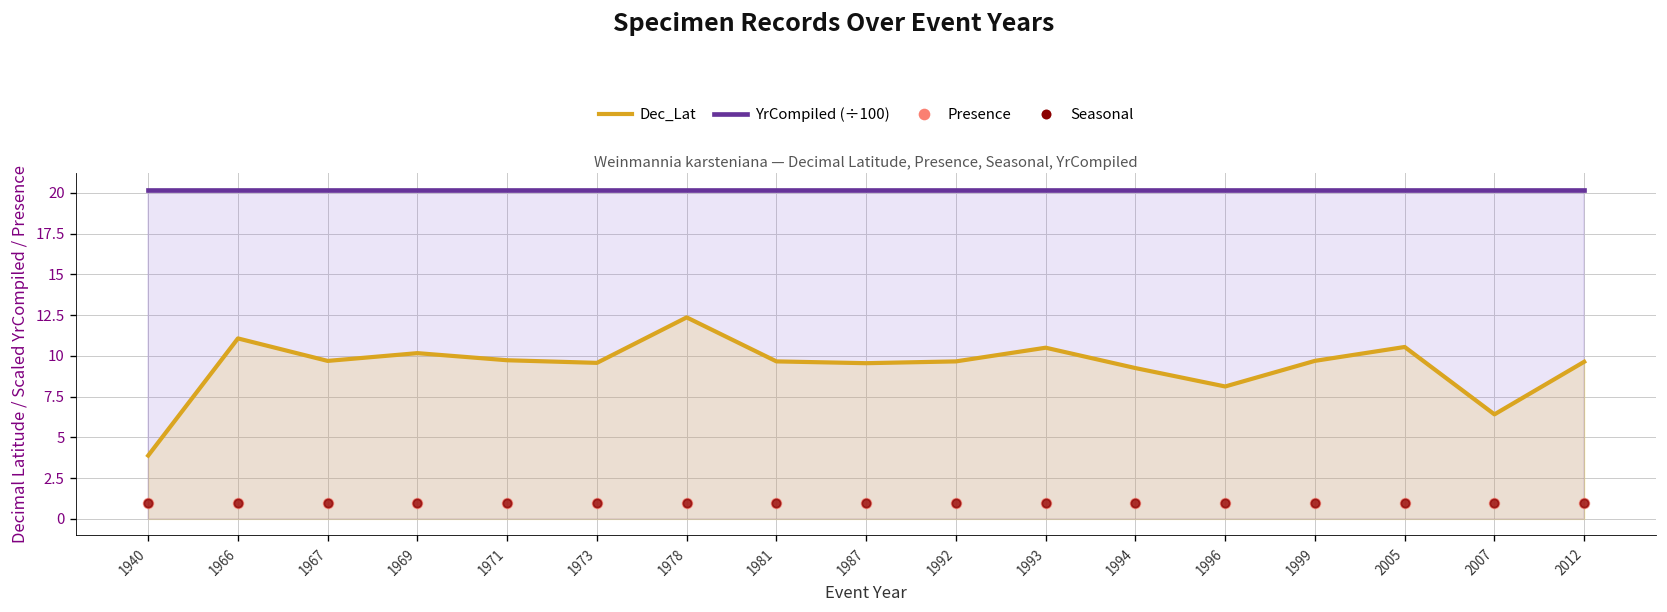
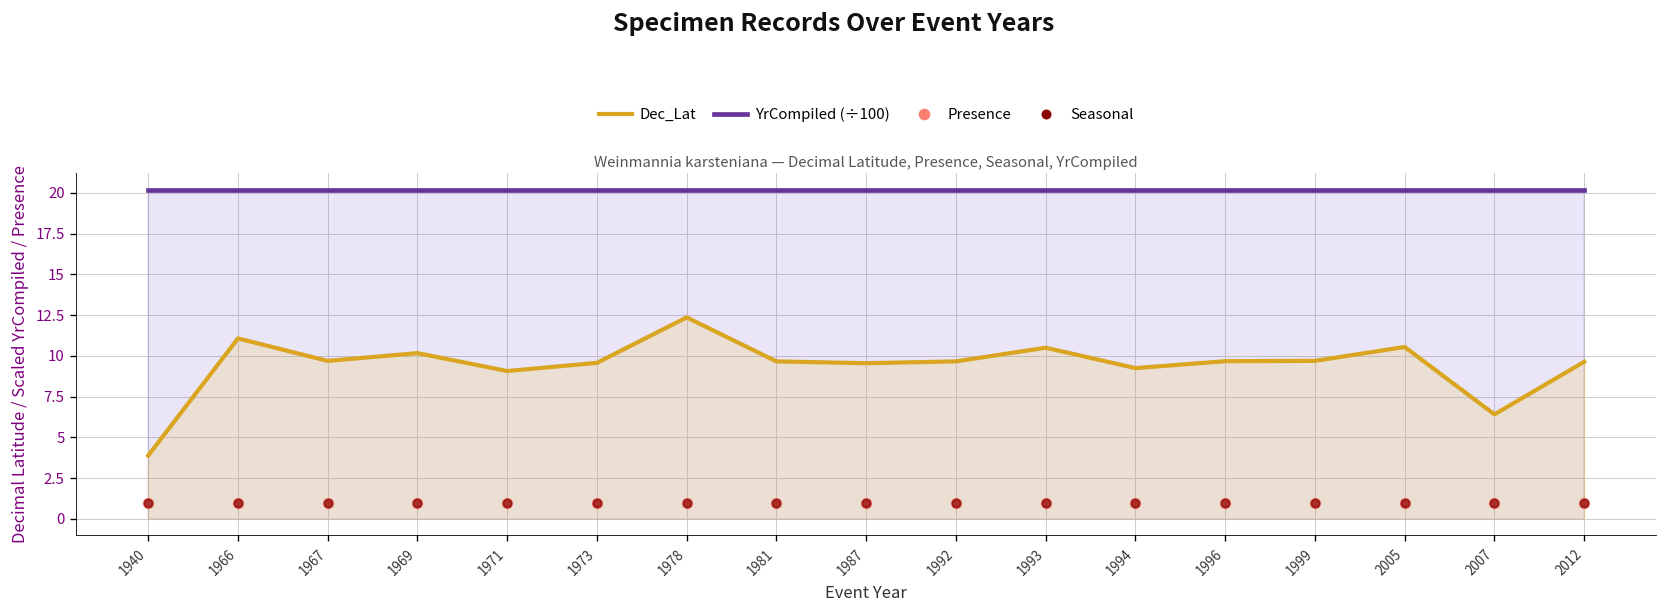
Dec_Lat, 1971: 9.7 -> 9.1
Dec_Lat, 1996: 8.1 -> 9.7
